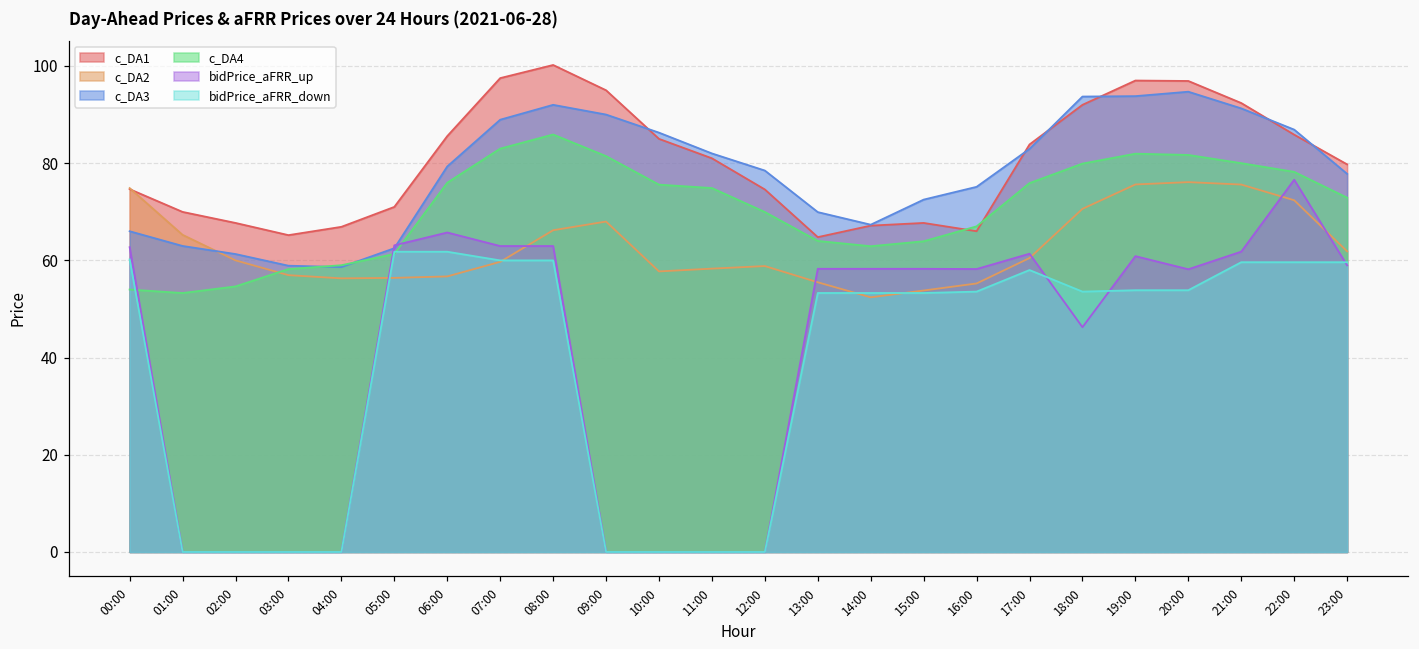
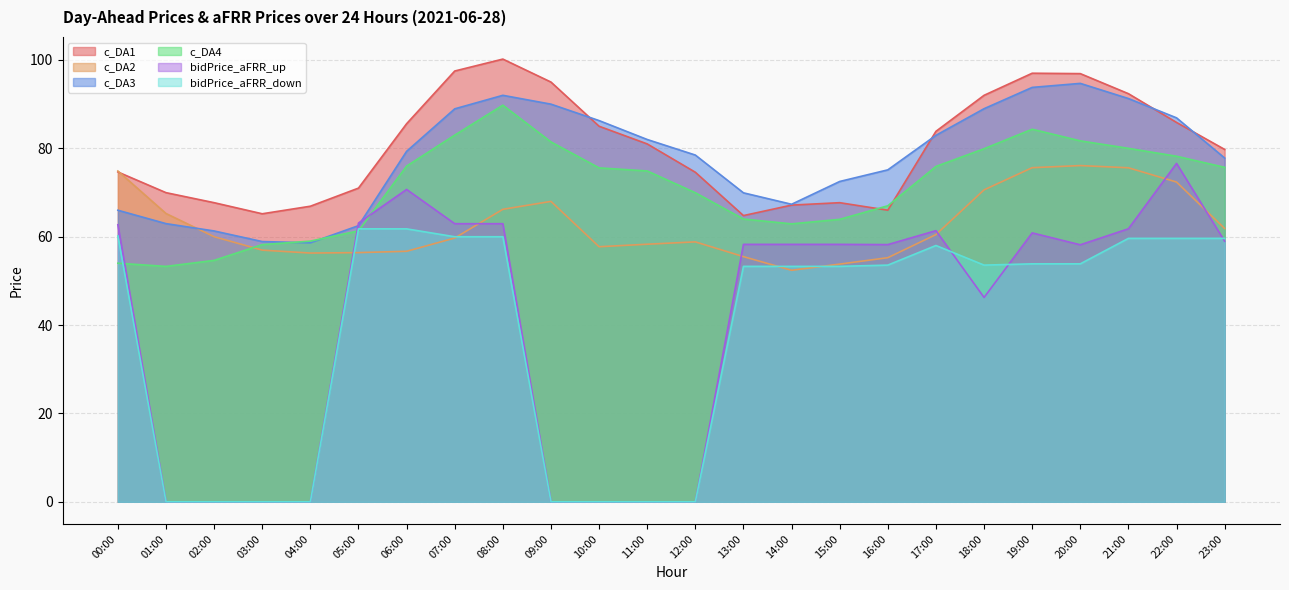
bidPrice_aFRR_up, 06:00: 66 -> 71
c_DA4, 08:00: 86 -> 90
c_DA3, 18:00: 94 -> 89
c_DA4, 19:00: 82 -> 84
c_DA4, 23:00: 73 -> 76
